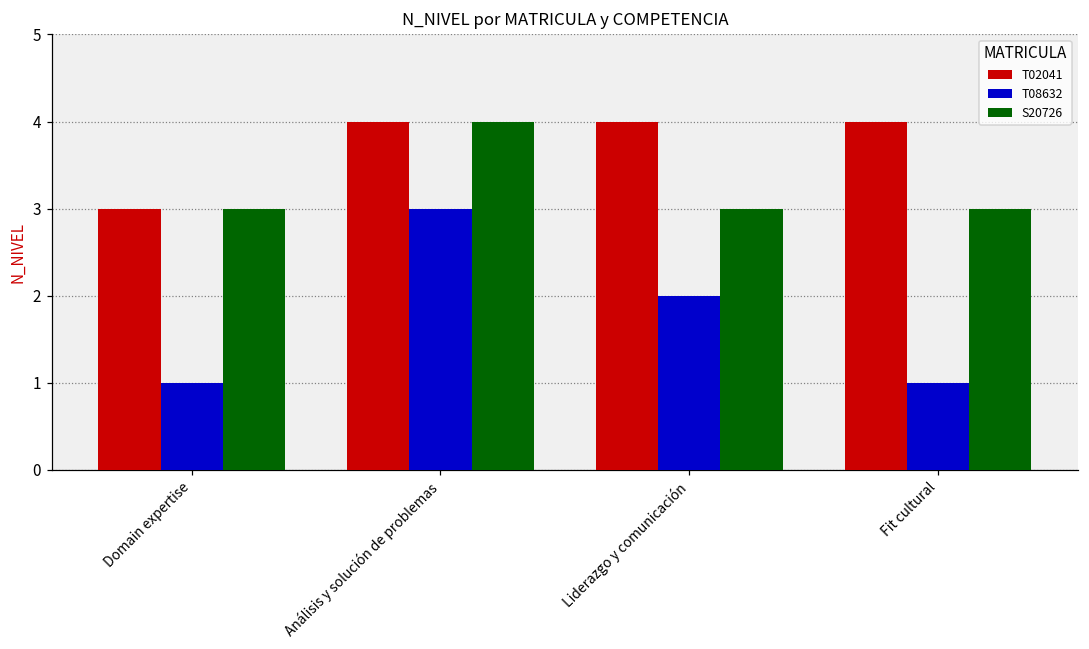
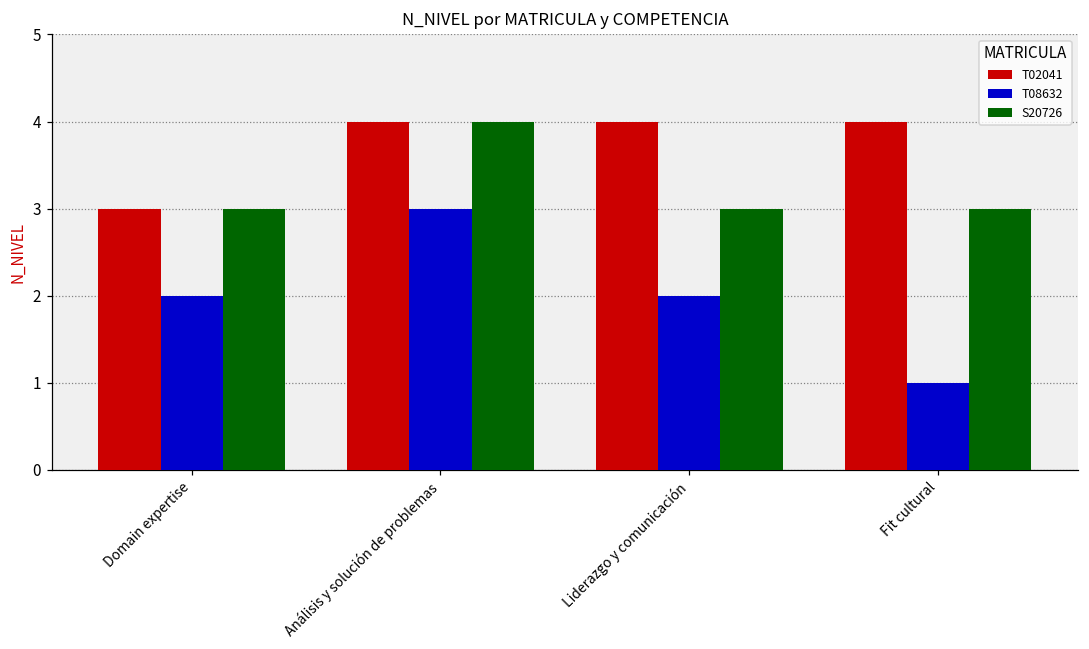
T08632, Domain expertise: 1 -> 2
